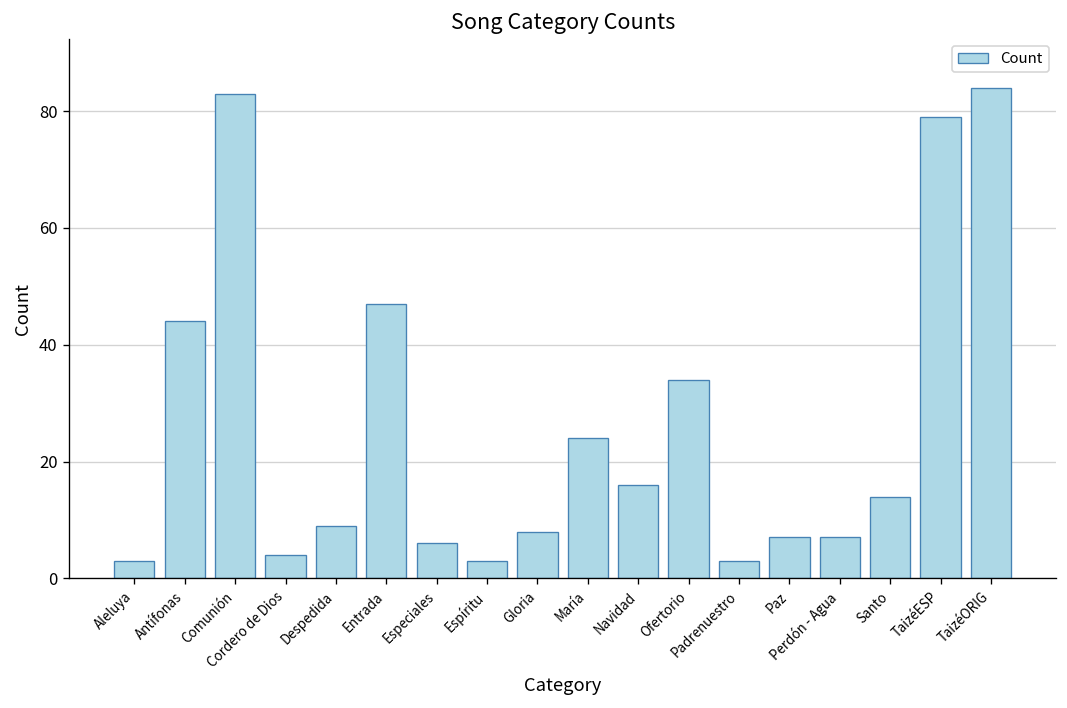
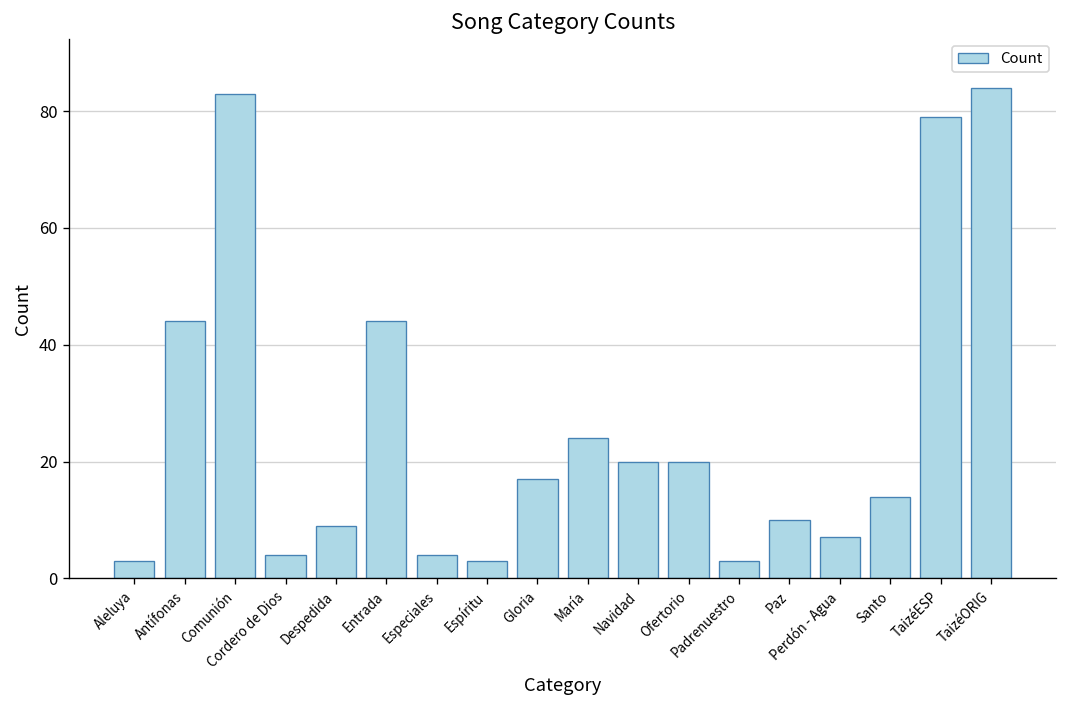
Entrada: 47 -> 44
Especiales: 6 -> 4
Gloria: 8 -> 17
Navidad: 16 -> 20
Ofertorio: 34 -> 20
Paz: 7 -> 10
